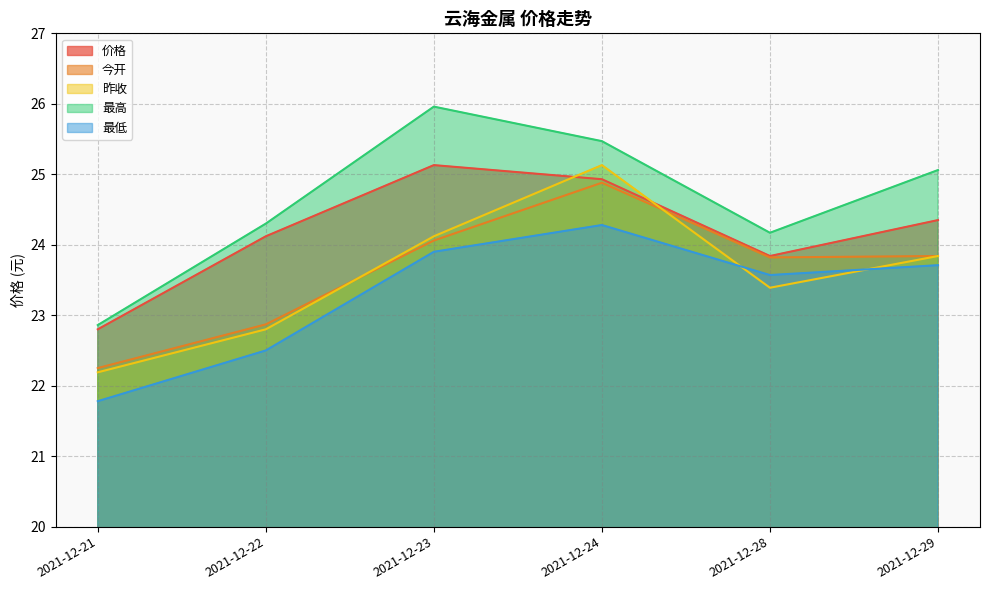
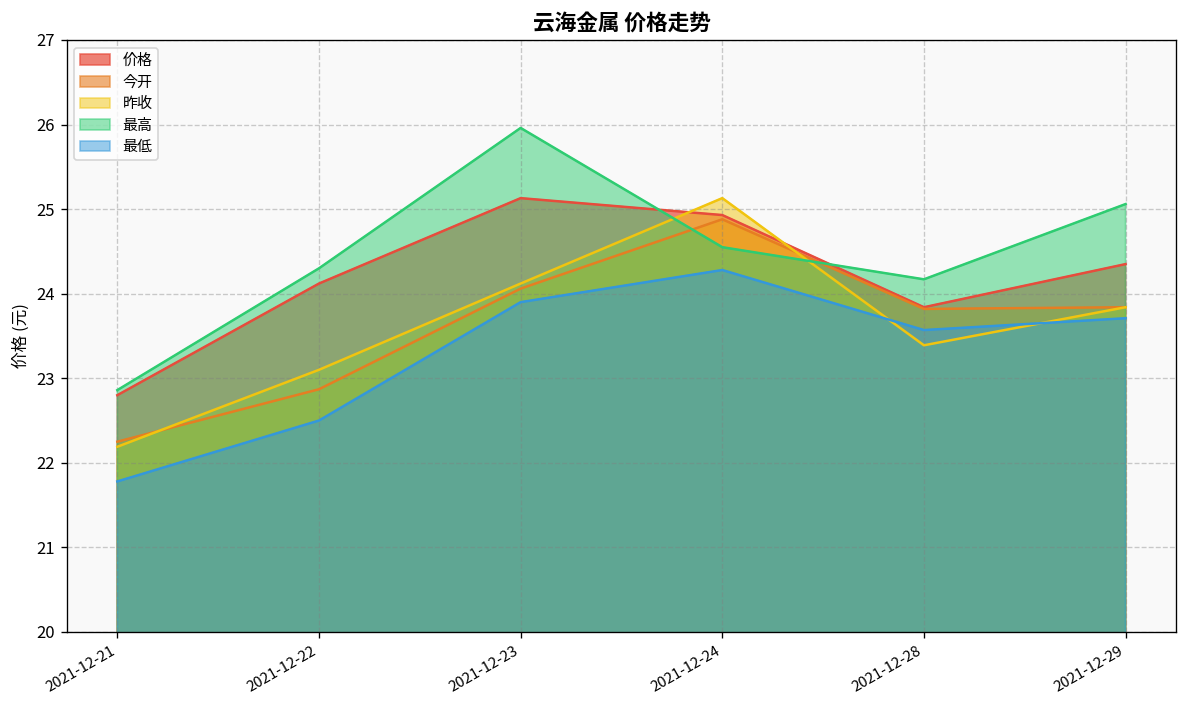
昨收, 2021-12-22: 22.8 -> 23.1
最高, 2021-12-24: 25.5 -> 24.6
